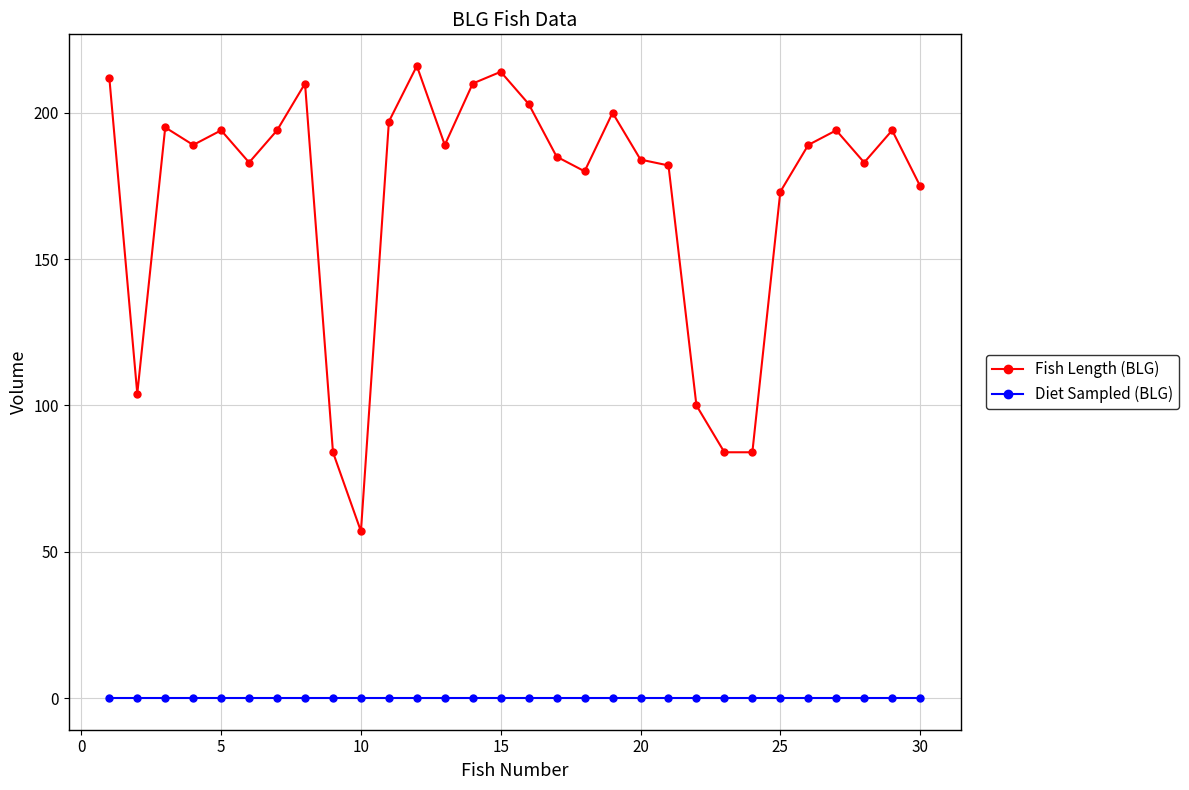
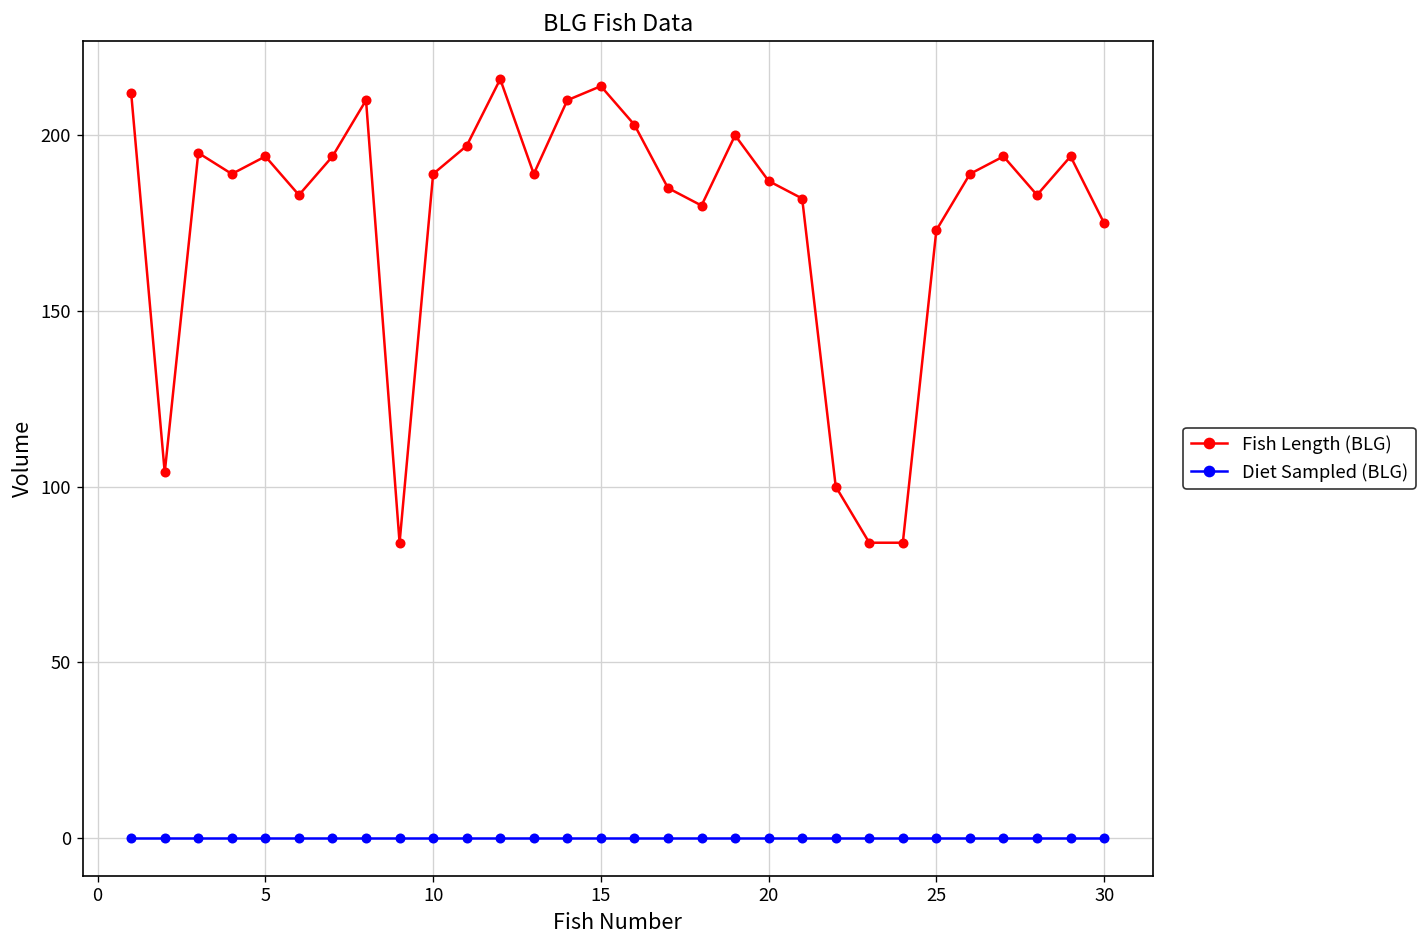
Fish Length (BLG), 10: 57 -> 189
Fish Length (BLG), 20: 184 -> 187
